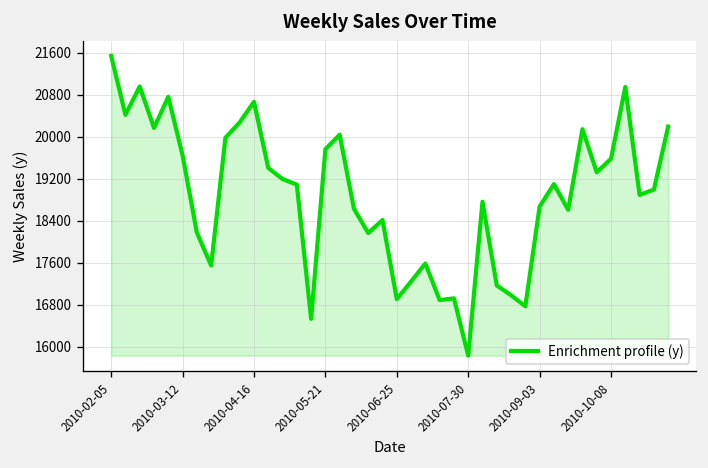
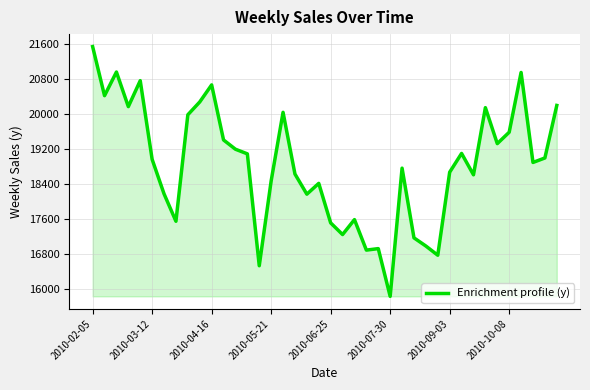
2010-03-12: 19600 -> 19000
2010-05-21: 19800 -> 18500
2010-06-25: 16900 -> 17500
